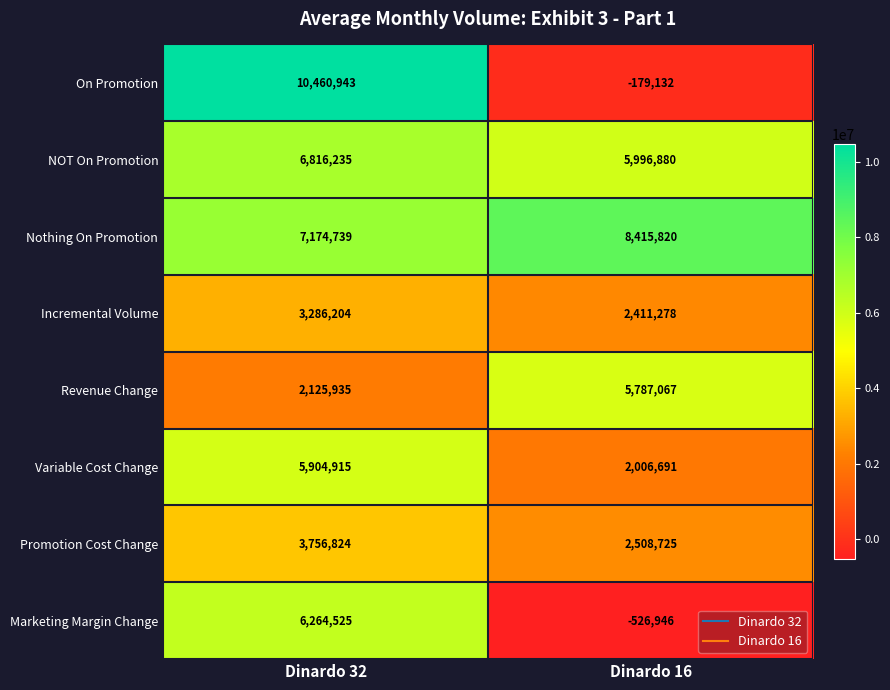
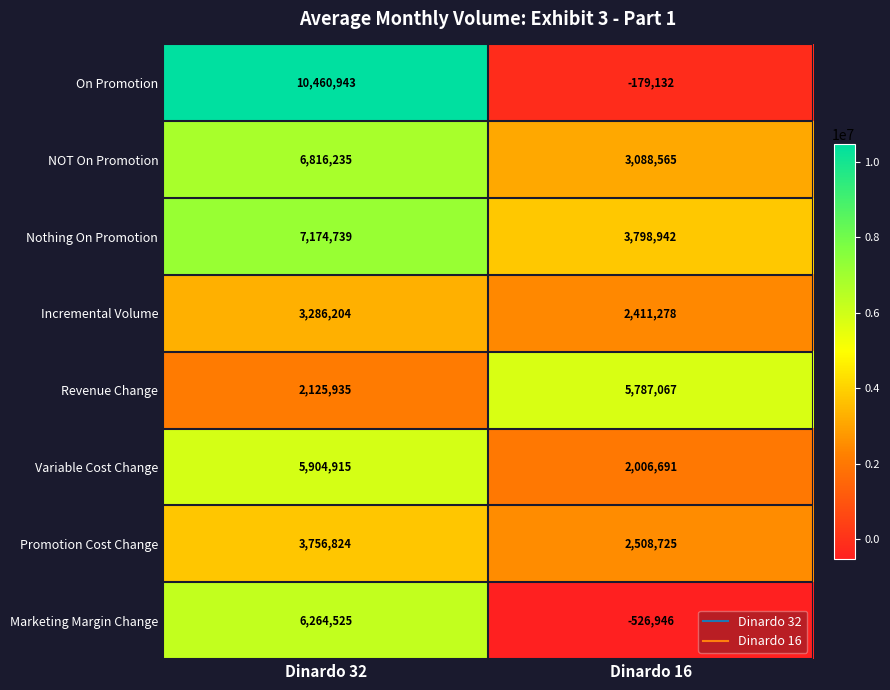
NOT On Promotion, Dinardo 16: 5,996,880 -> 3,088,565
Nothing On Promotion, Dinardo 16: 8,415,820 -> 3,798,942
